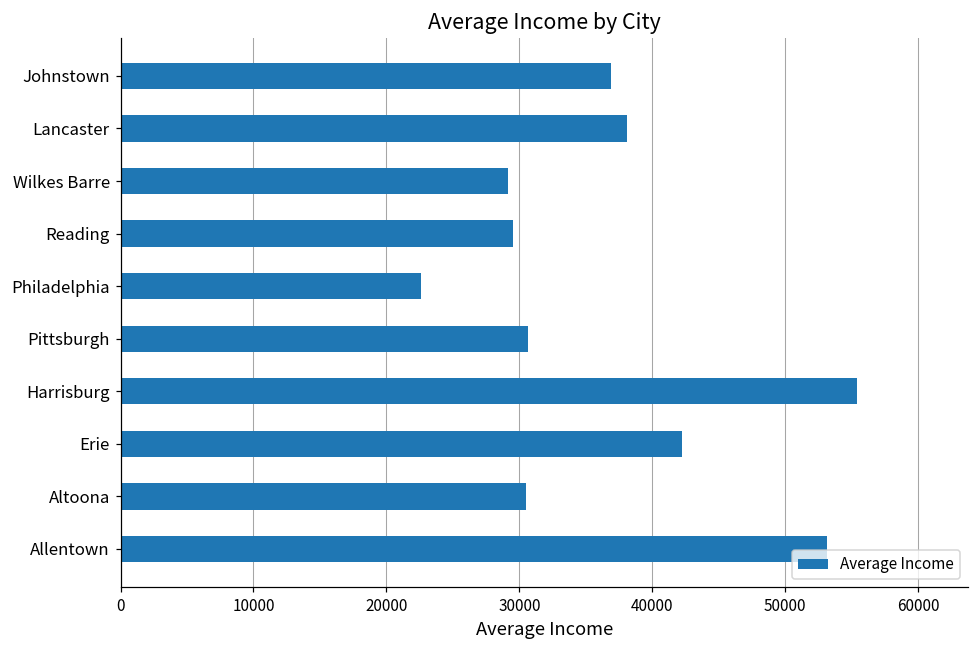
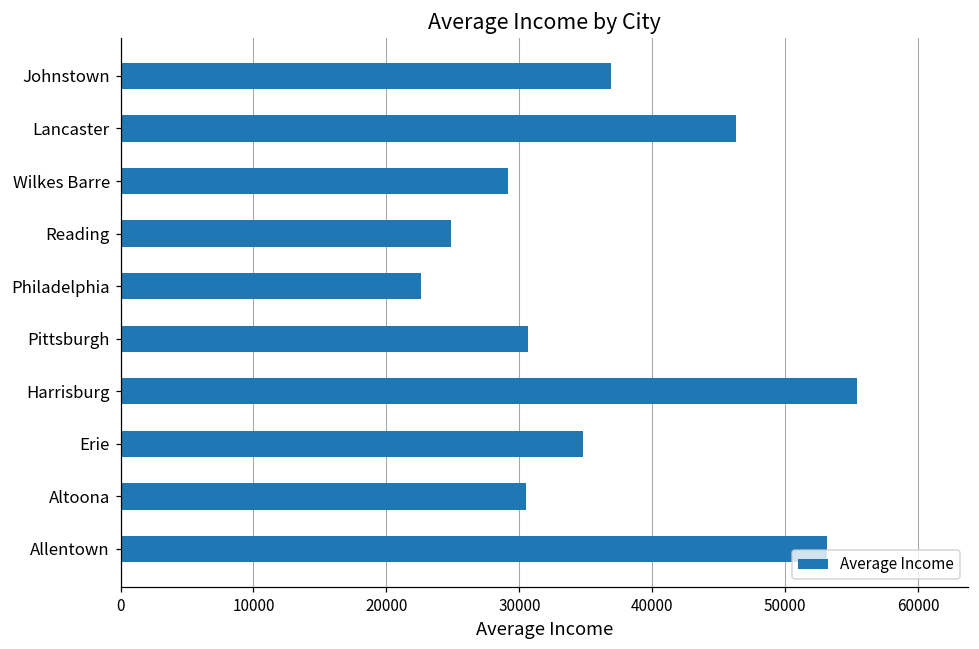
Lancaster: 38100 -> 46300
Reading: 29500 -> 24900
Erie: 42300 -> 34800
